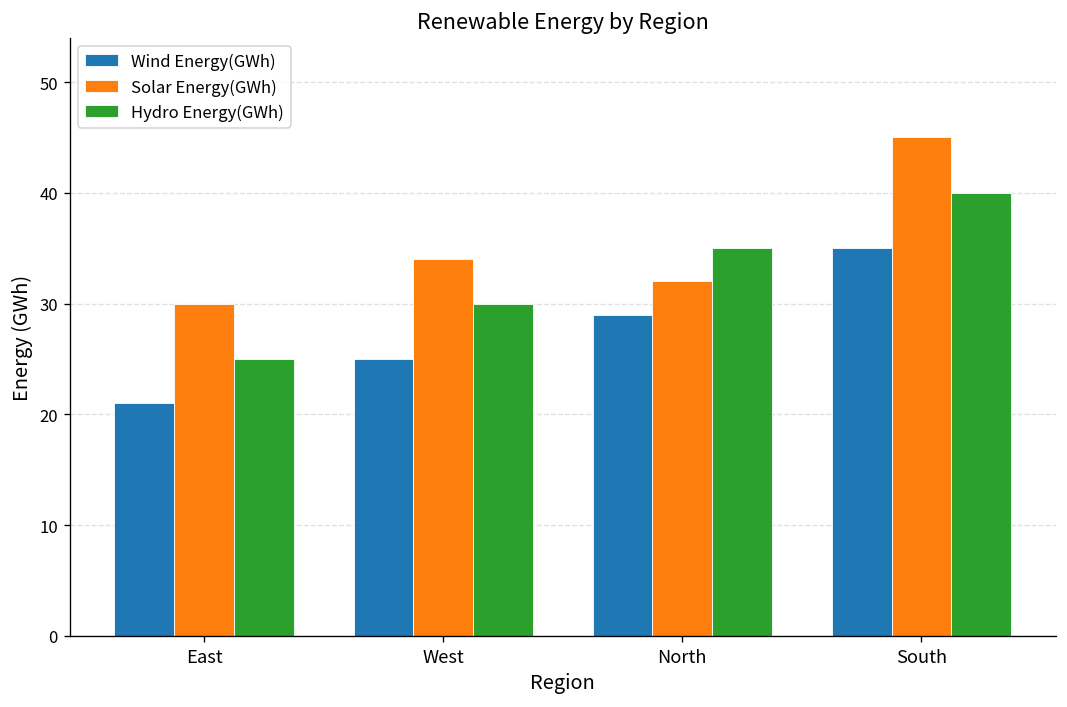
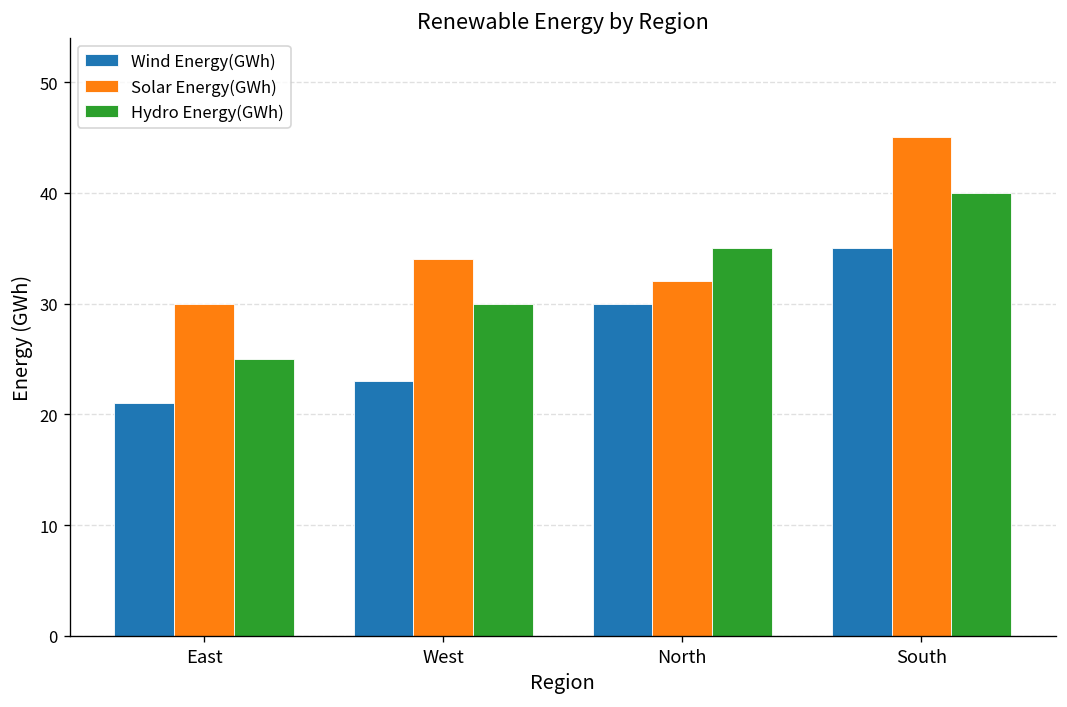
Wind Energy(GWh), West: 25 -> 23
Wind Energy(GWh), North: 29 -> 30
